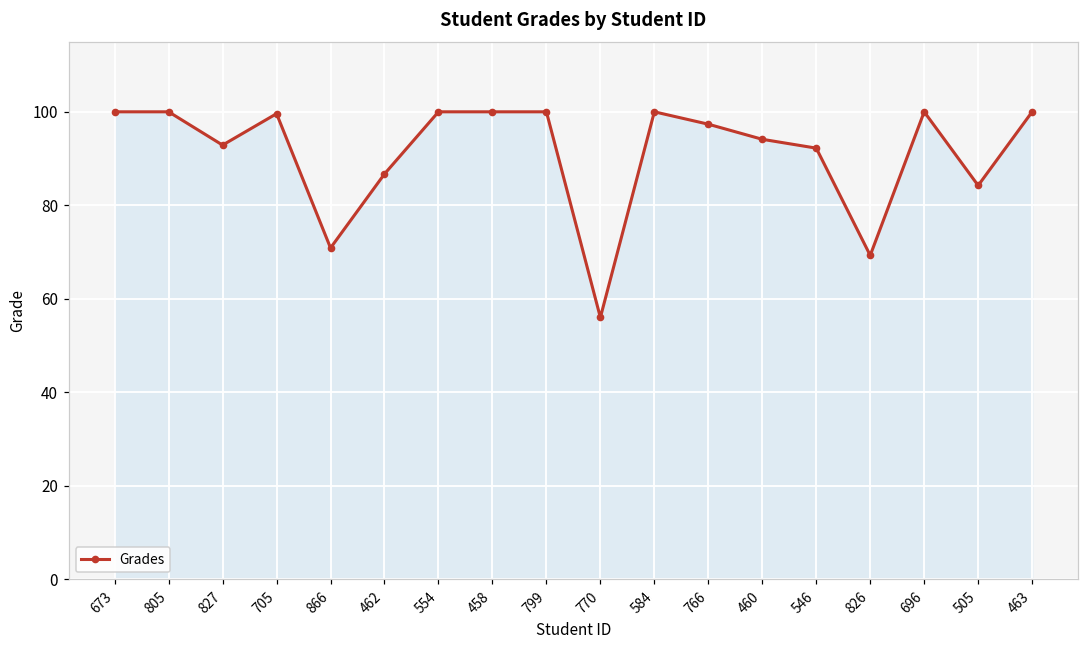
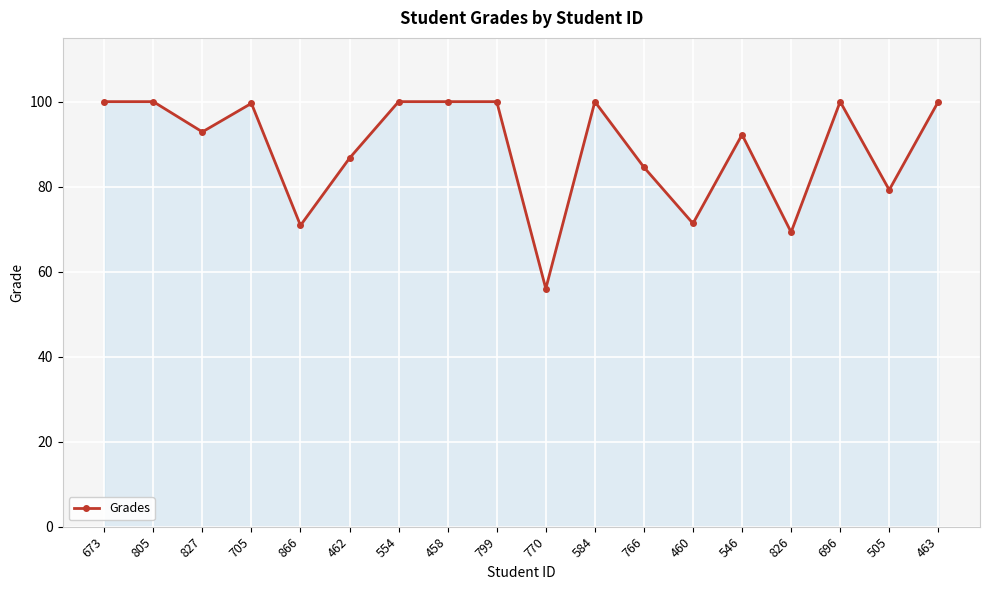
766: 97 -> 85
460: 94 -> 71
505: 84 -> 79
